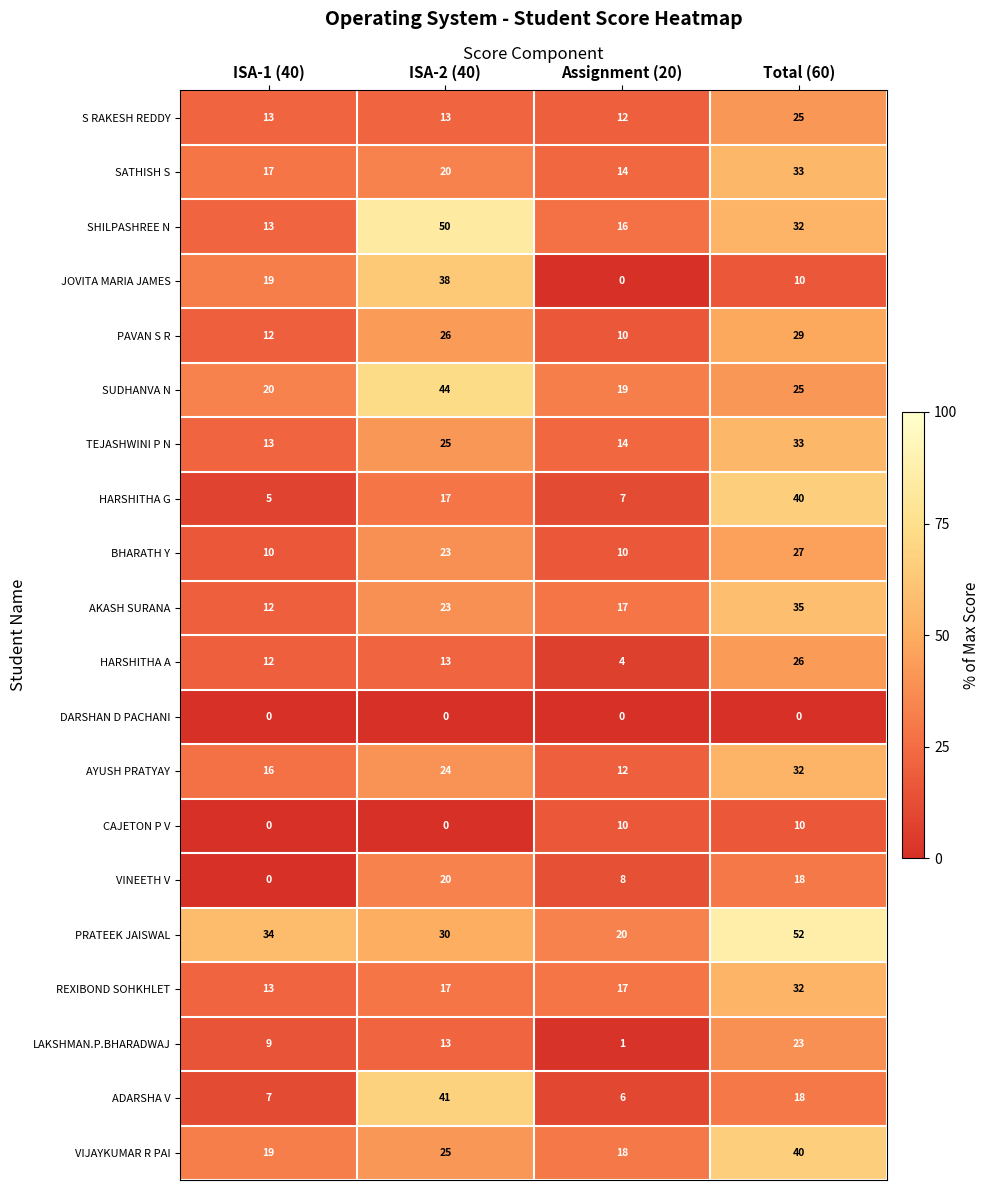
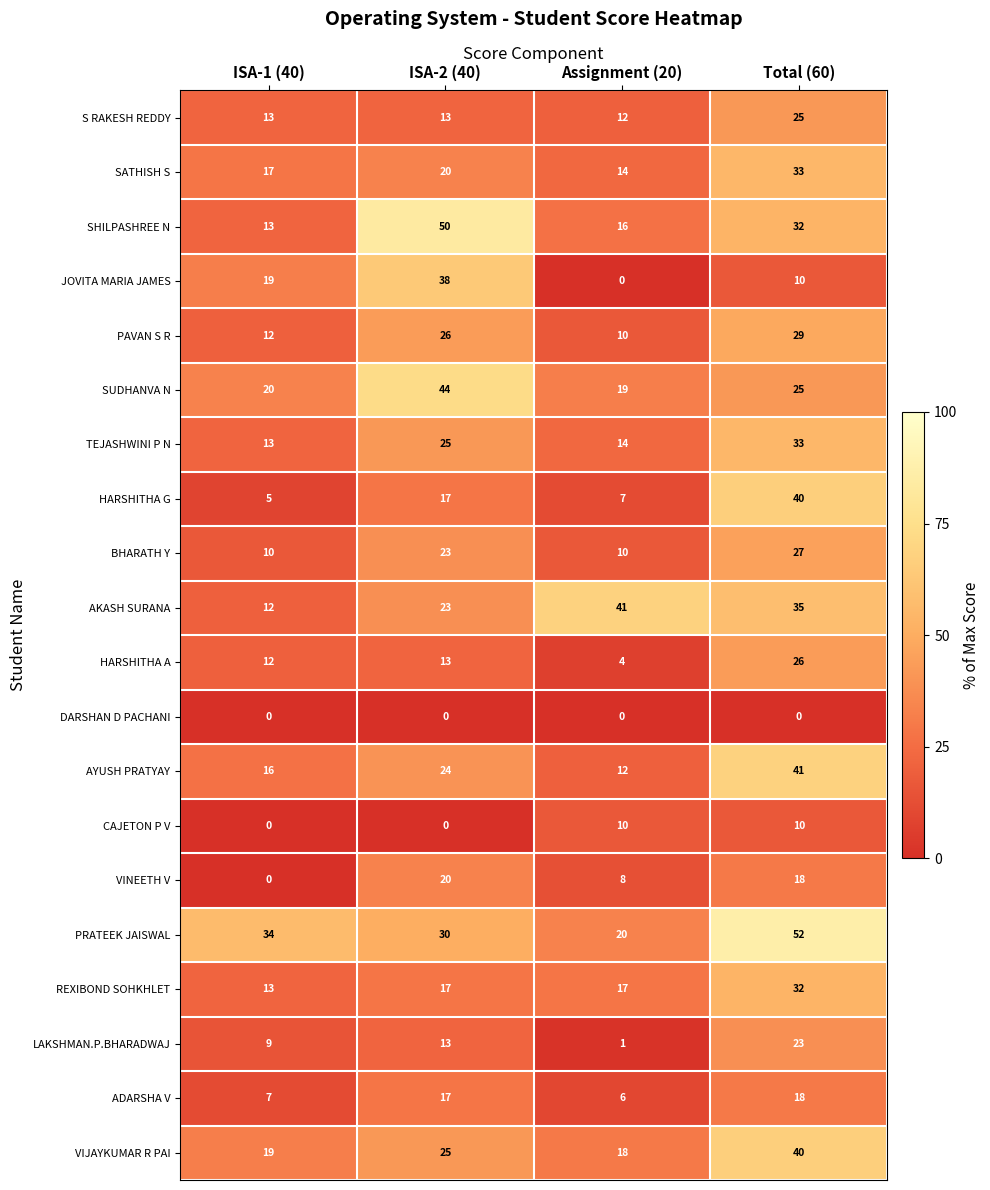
AKASH SURANA, Assignment (20): 17 -> 41
AYUSH PRATYAY, Total (60): 32 -> 41
ADARSHA V, ISA-2 (40): 41 -> 17
